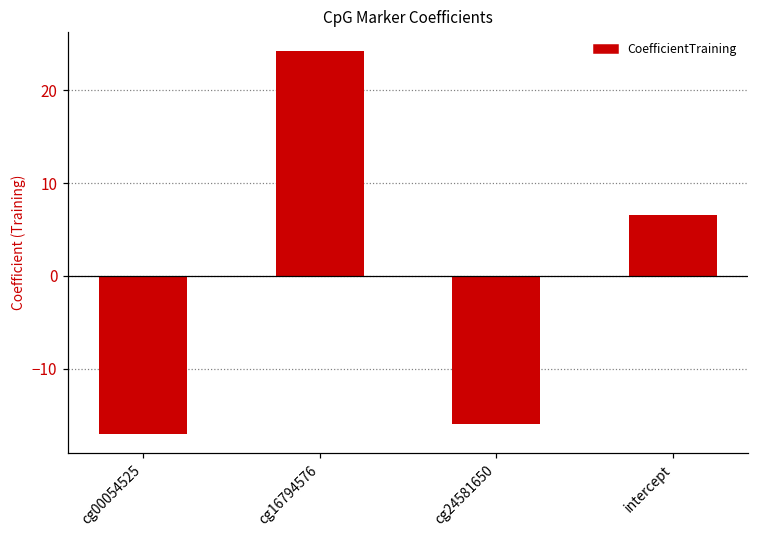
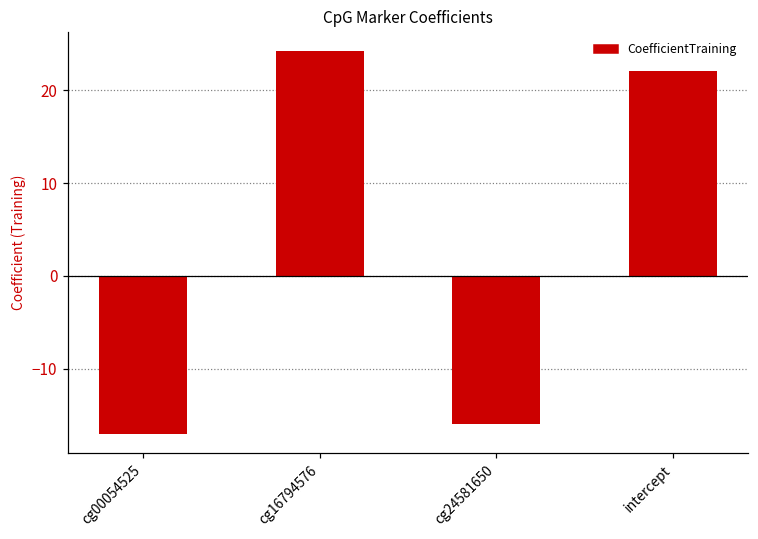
intercept: 7 -> 22
